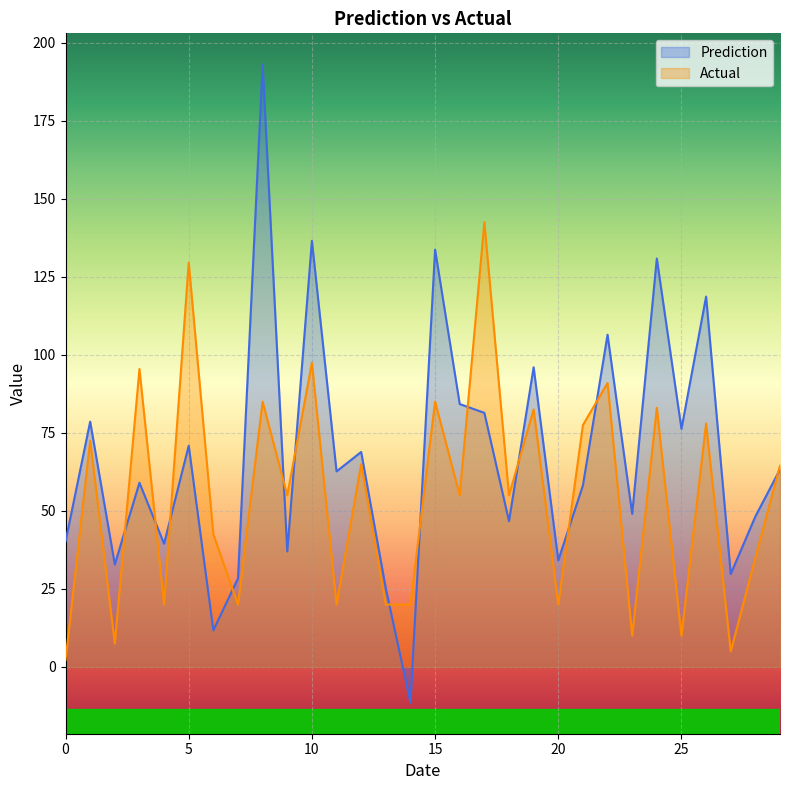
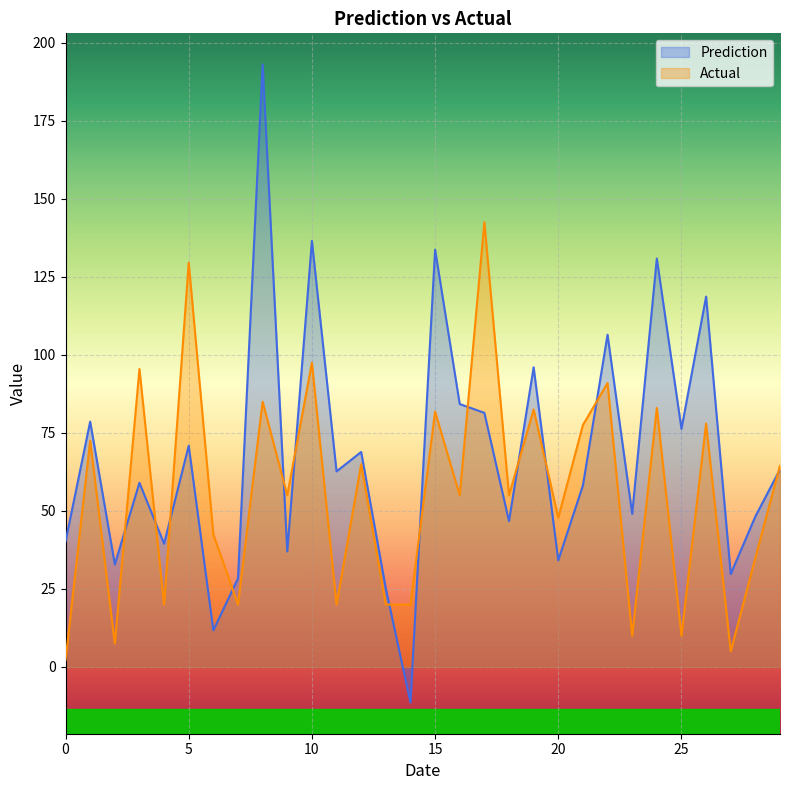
Actual, 15: 85 -> 82
Actual, 20: 20 -> 48
